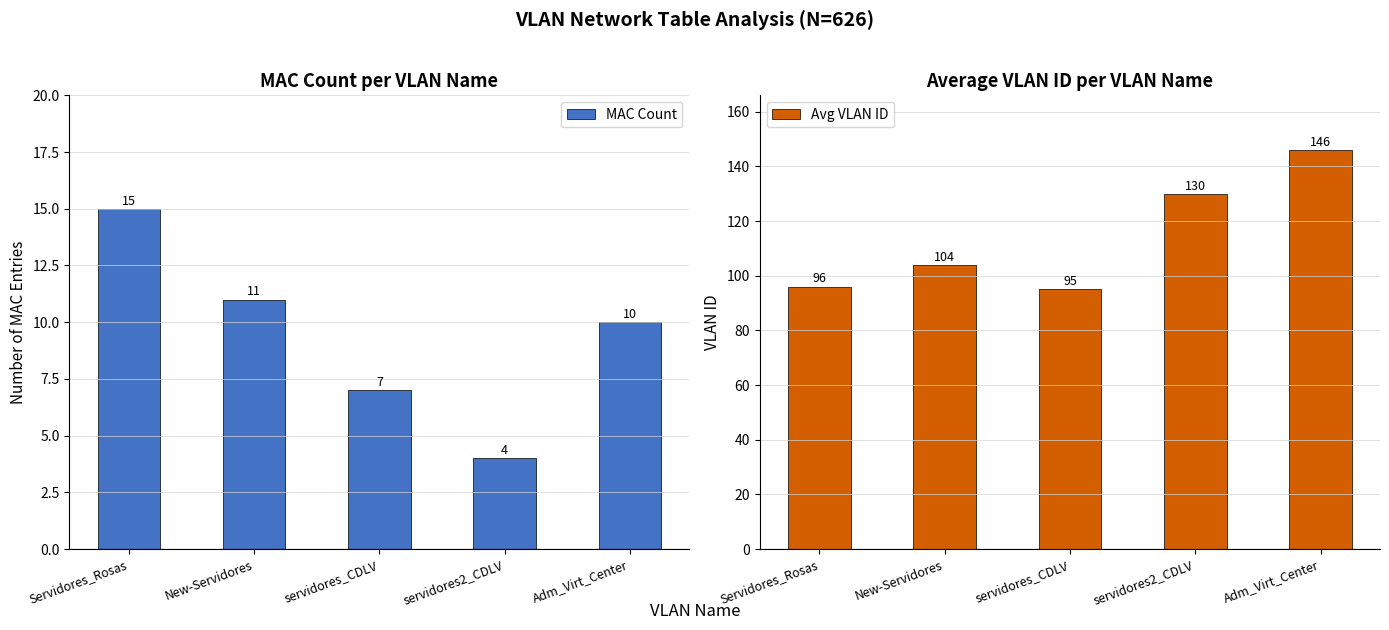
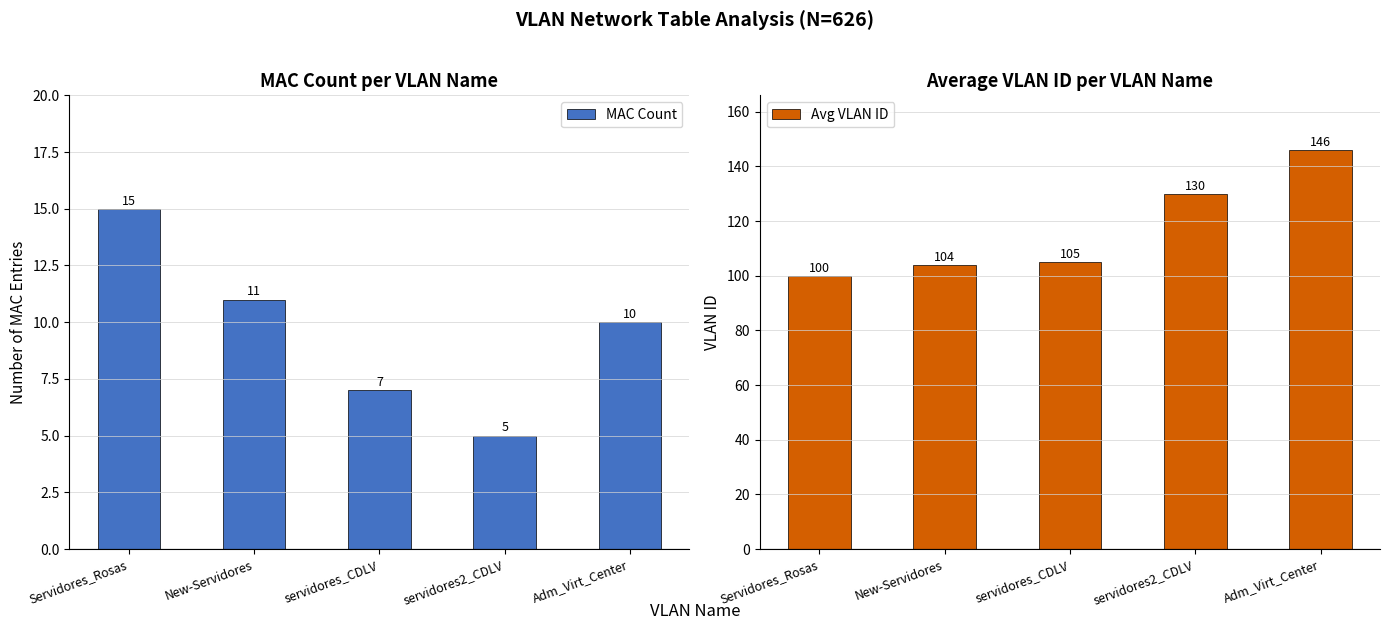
MAC Count per VLAN Name, servidores2_CDLV: 4 -> 5
Average VLAN ID per VLAN Name, Servidores_Rosas: 96 -> 100
Average VLAN ID per VLAN Name, servidores_CDLV: 95 -> 105
